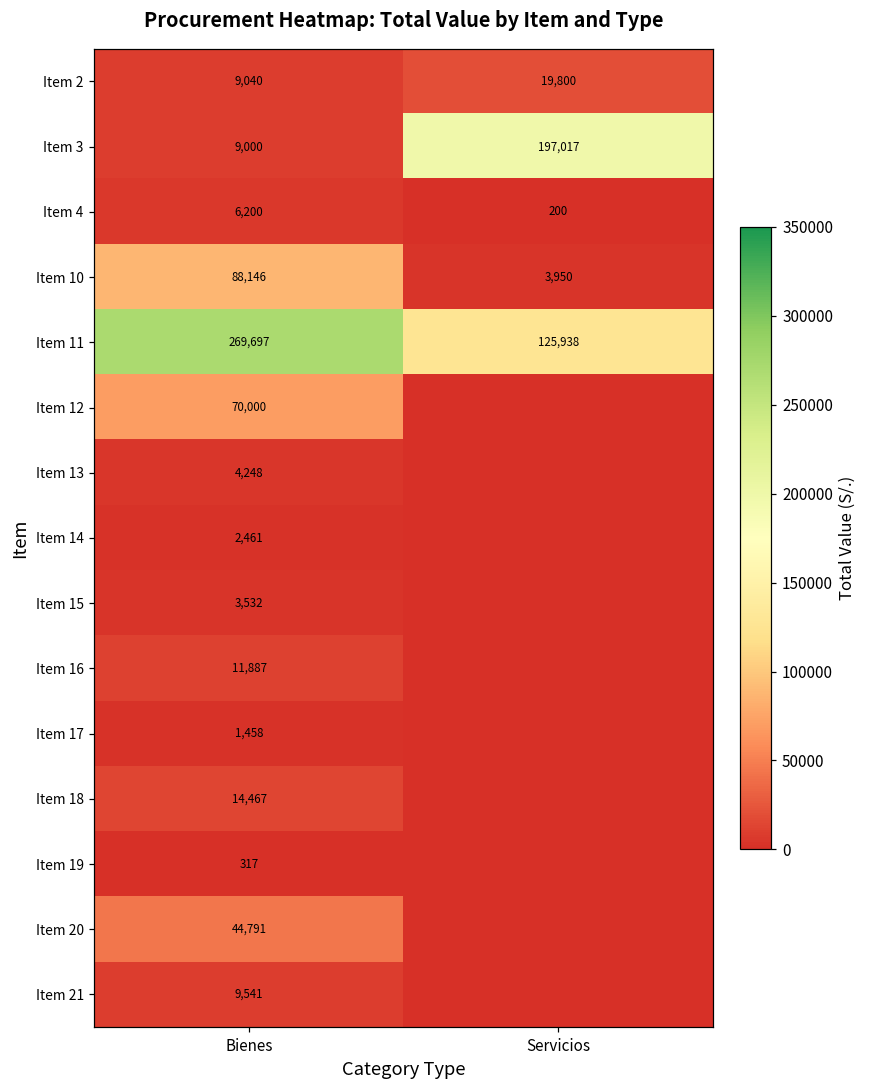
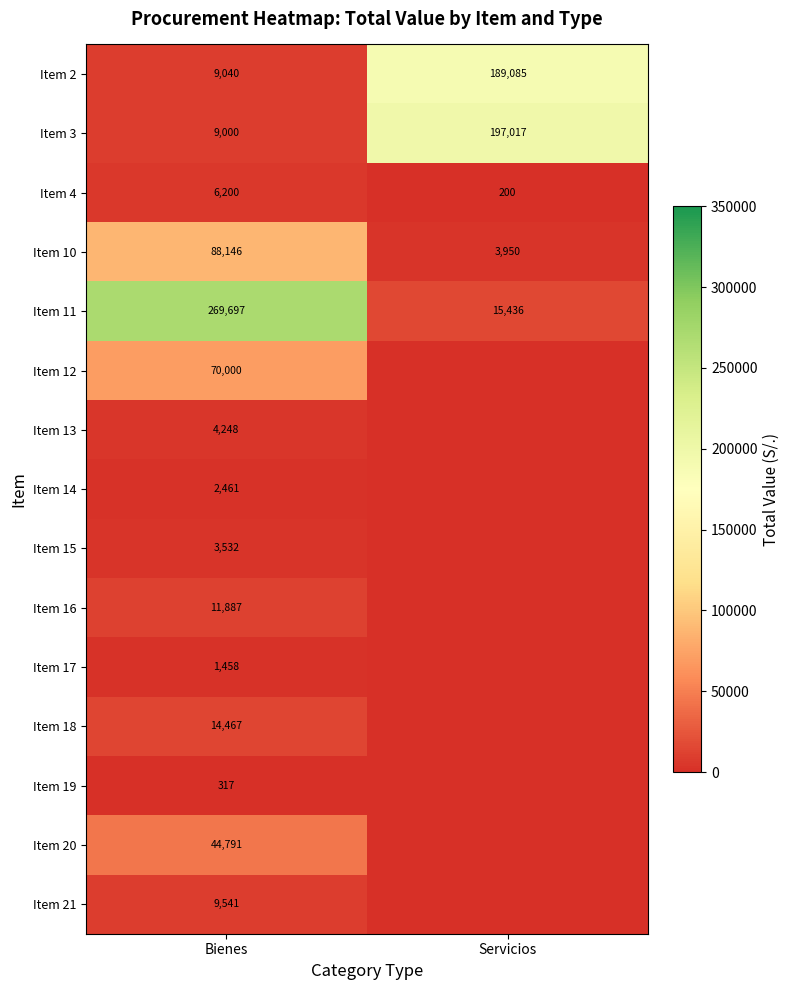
Item 2, Servicios: 19,800 -> 189,085
Item 11, Servicios: 125,938 -> 15,436
